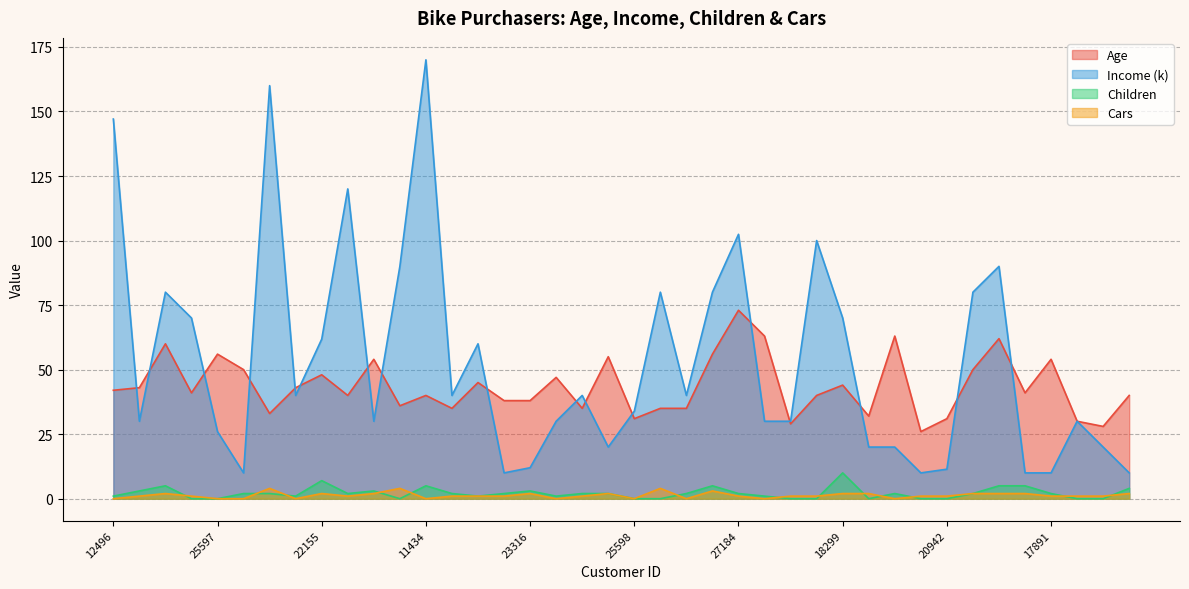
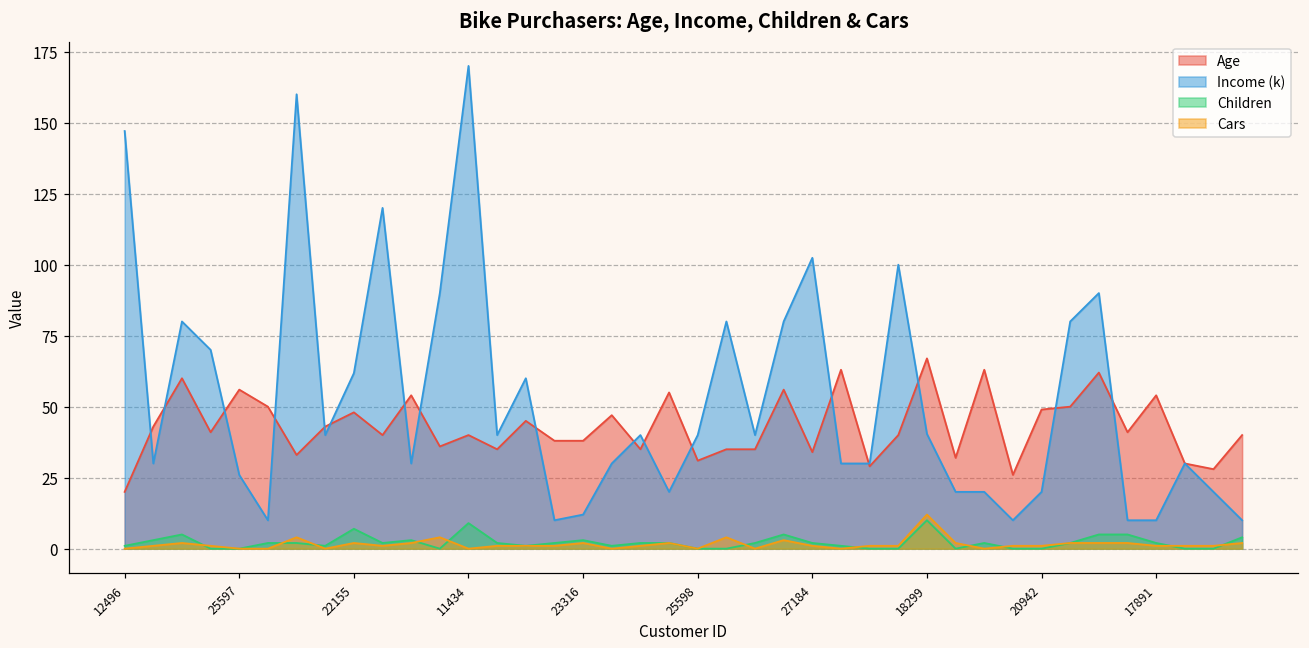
Age, 12496: 42 -> 20
Children, 11434: 5 -> 9
Income (k), 25598: 34 -> 40
Age, 27184: 73 -> 34
Age, 18299: 44 -> 67
Income (k), 18299: 70 -> 40
Cars, 18299: 2 -> 12
Age, 20942: 31 -> 49
Income (k), 20942: 11 -> 20
